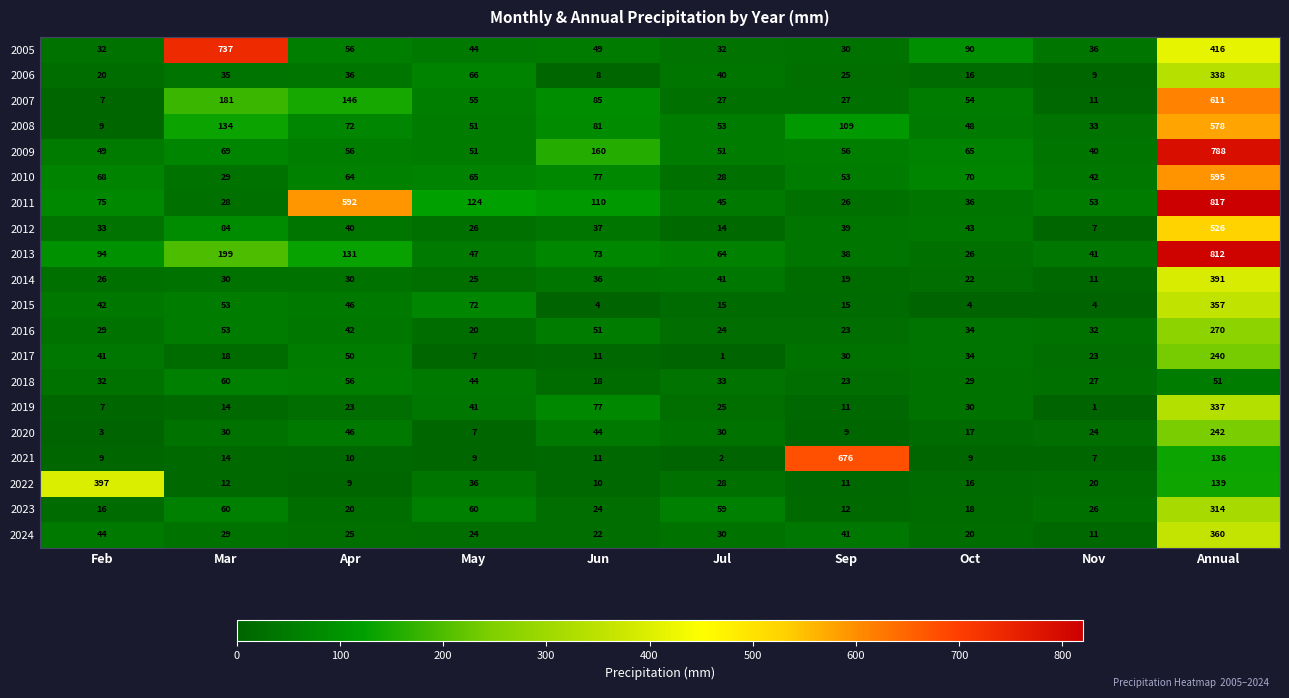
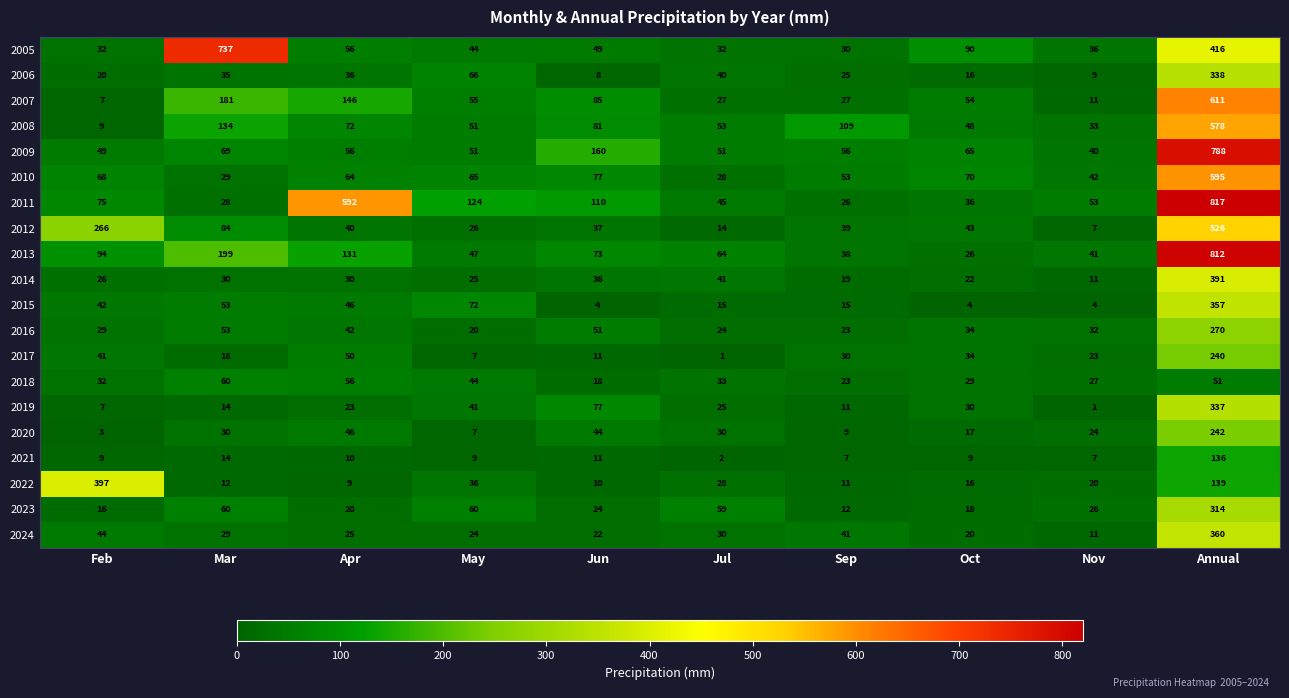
2012, Feb: 33 -> 266
2021, Sep: 676 -> 7
